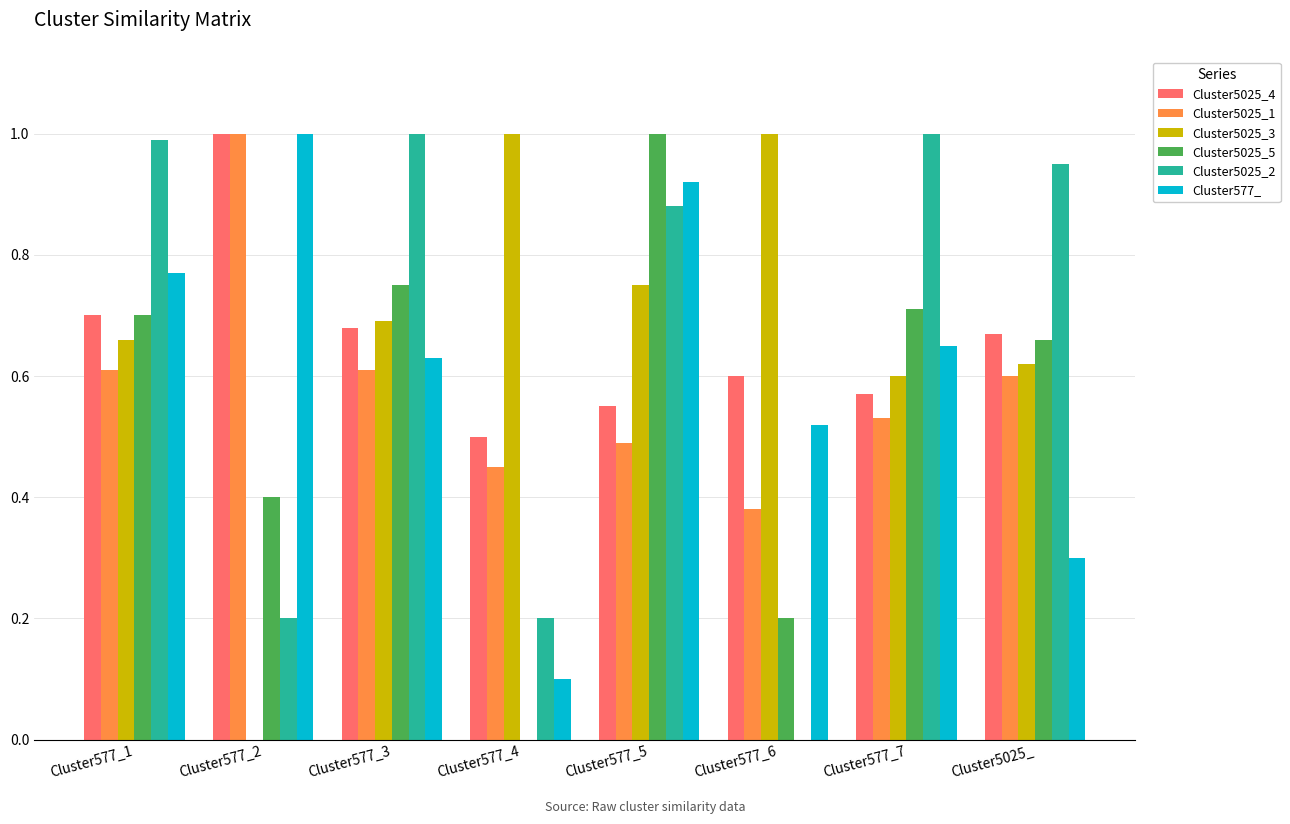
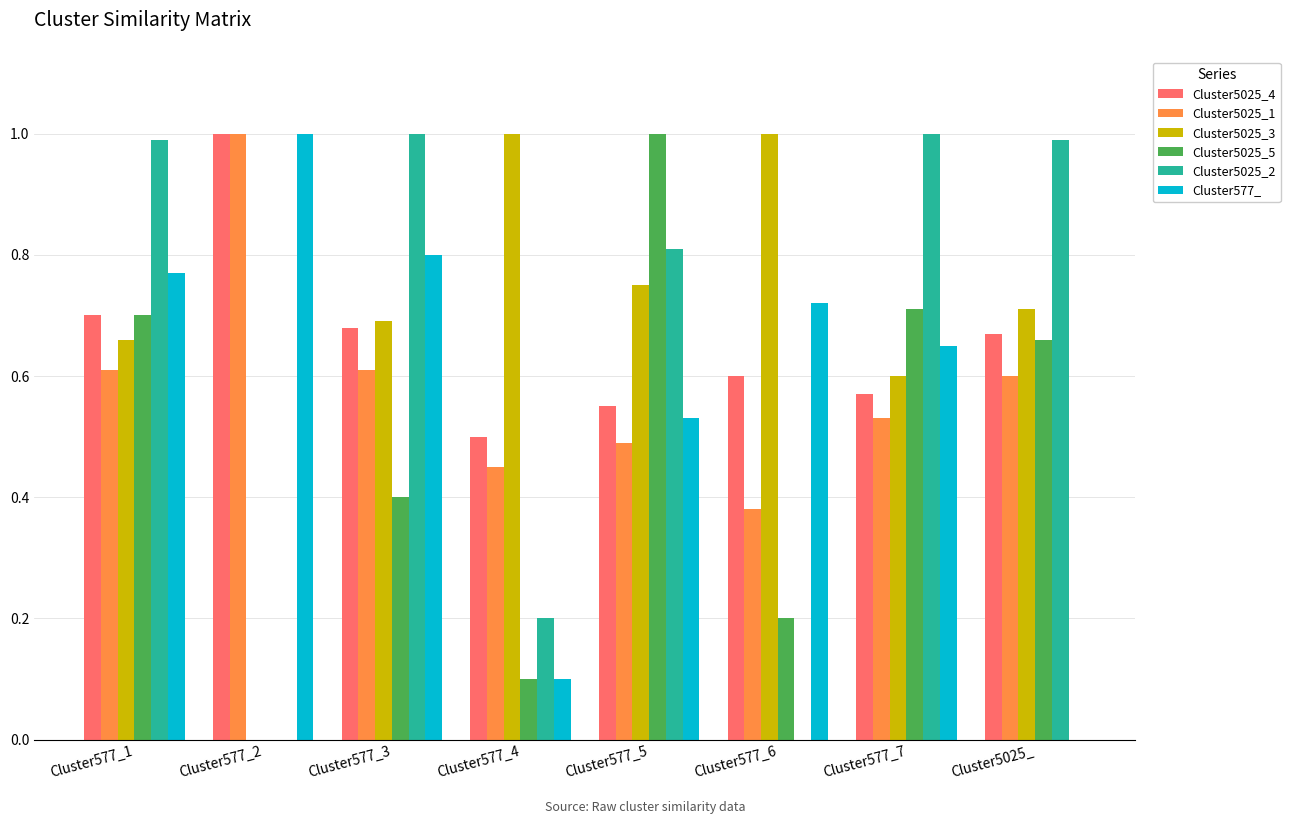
Cluster5025_5, Cluster577_2: 0.4 -> 0.0
Cluster5025_2, Cluster577_2: 0.2 -> 0.0
Cluster5025_5, Cluster577_3: 0.75 -> 0.40
Cluster577_, Cluster577_3: 0.63 -> 0.80
Cluster5025_5, Cluster577_4: 0.0 -> 0.1
Cluster5025_2, Cluster577_5: 0.88 -> 0.81
Cluster577_, Cluster577_5: 0.92 -> 0.53
Cluster577_, Cluster577_6: 0.52 -> 0.72
Cluster5025_3, Cluster5025_: 0.62 -> 0.71
Cluster5025_2, Cluster5025_: 0.95 -> 0.99
Cluster577_, Cluster5025_: 0.3 -> 0.0
